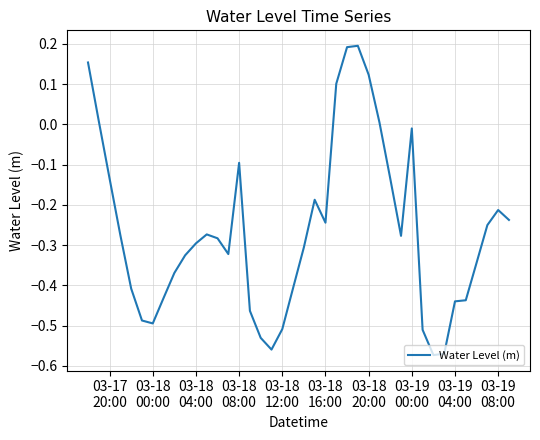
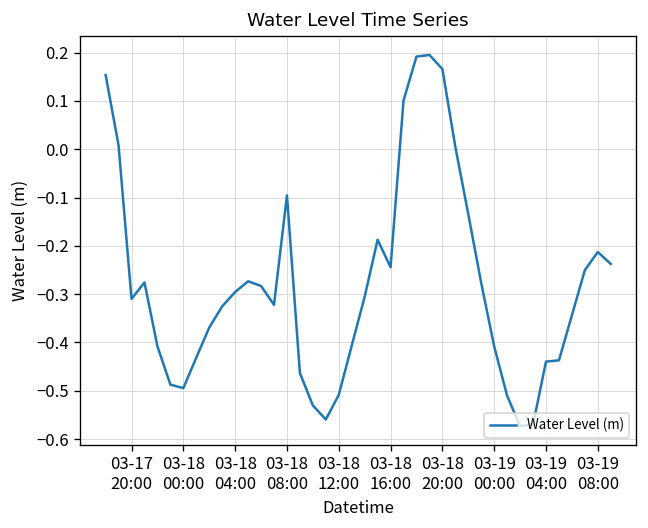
03-17 20:00: -0.13 -> -0.31
03-18 20:00: 0.12 -> 0.17
03-19 00:00: -0.01 -> -0.41
